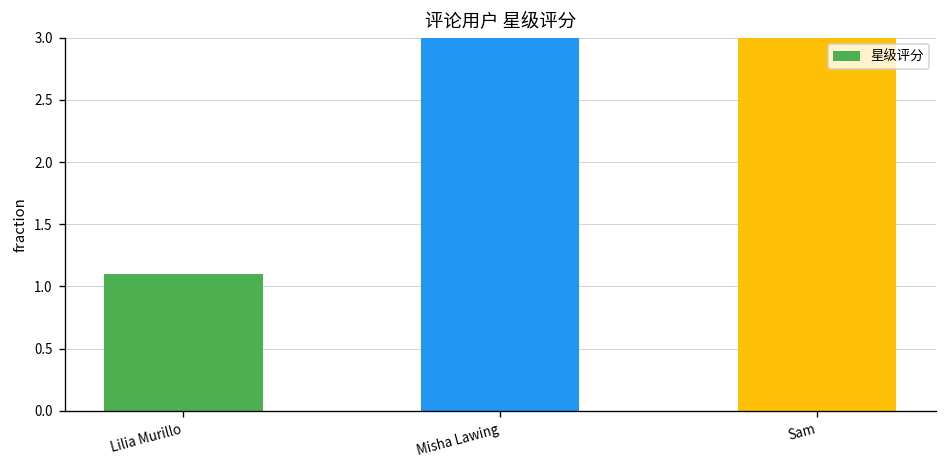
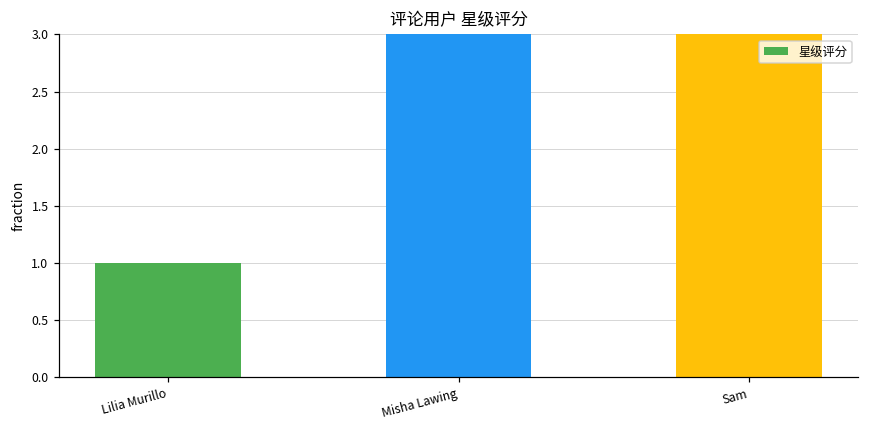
Lilia Murillo: 1.1 -> 1.0
